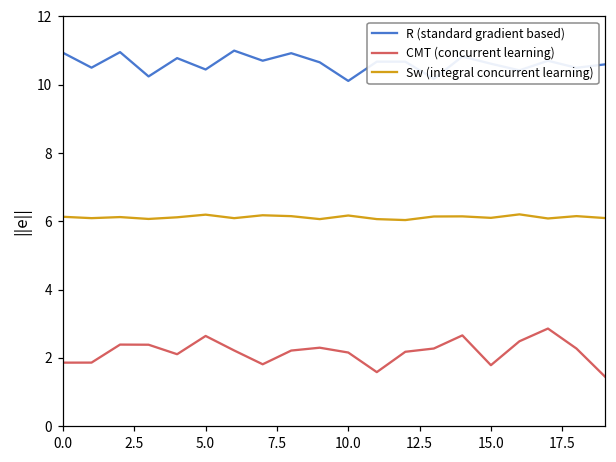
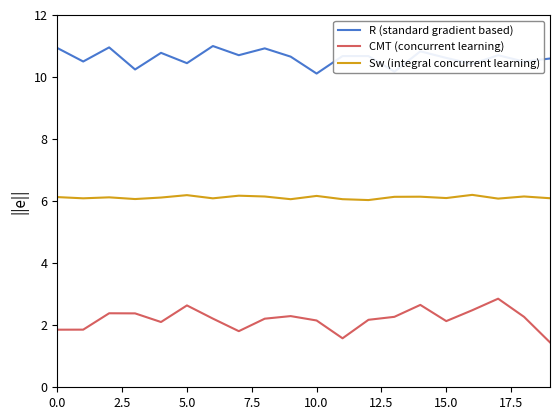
CMT (concurrent learning), 15.0: 1.8 -> 2.1
